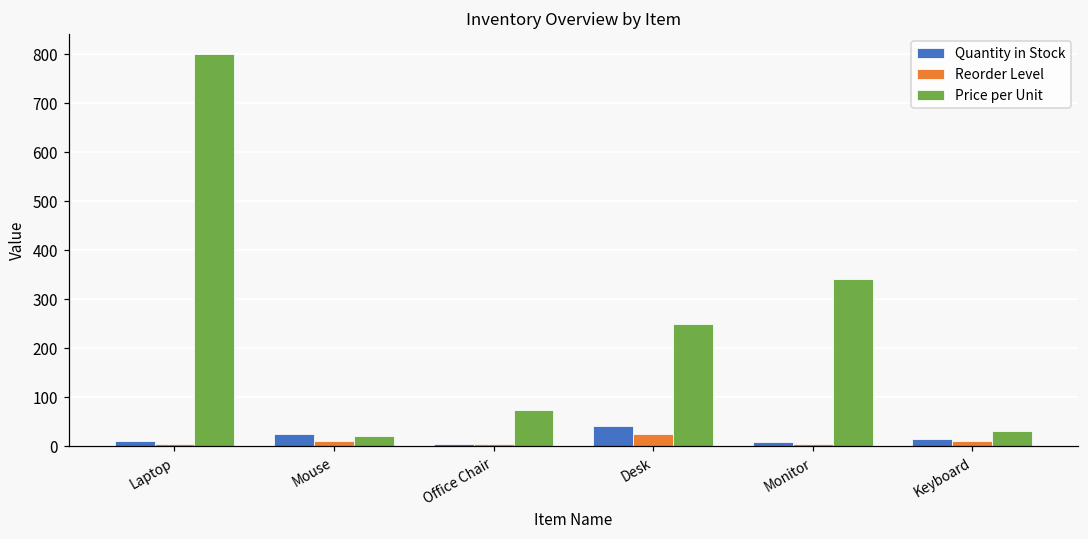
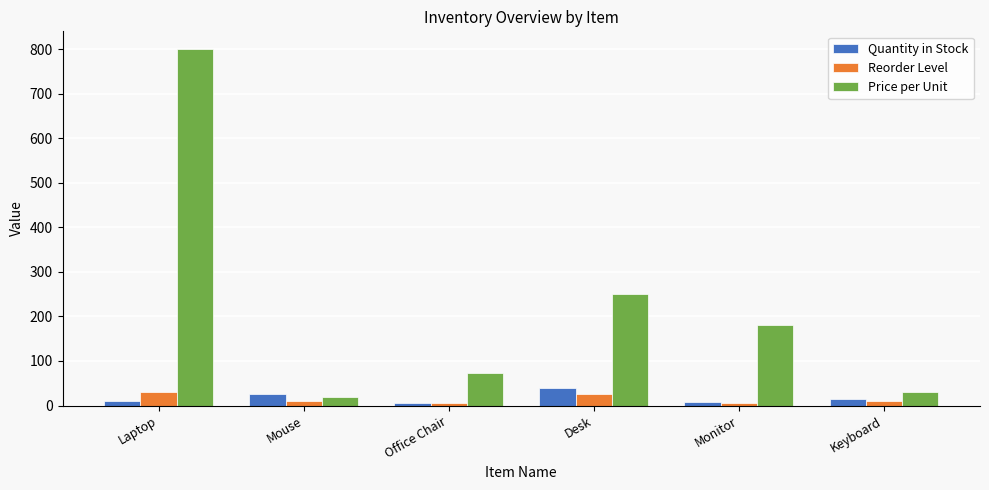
Reorder Level, Laptop: 10 -> 30
Price per Unit, Monitor: 340 -> 180
